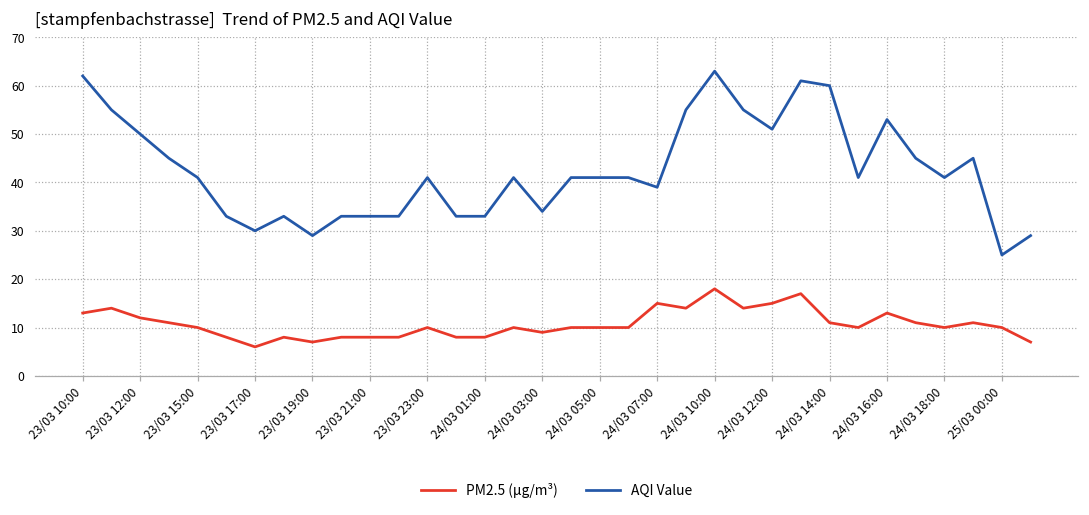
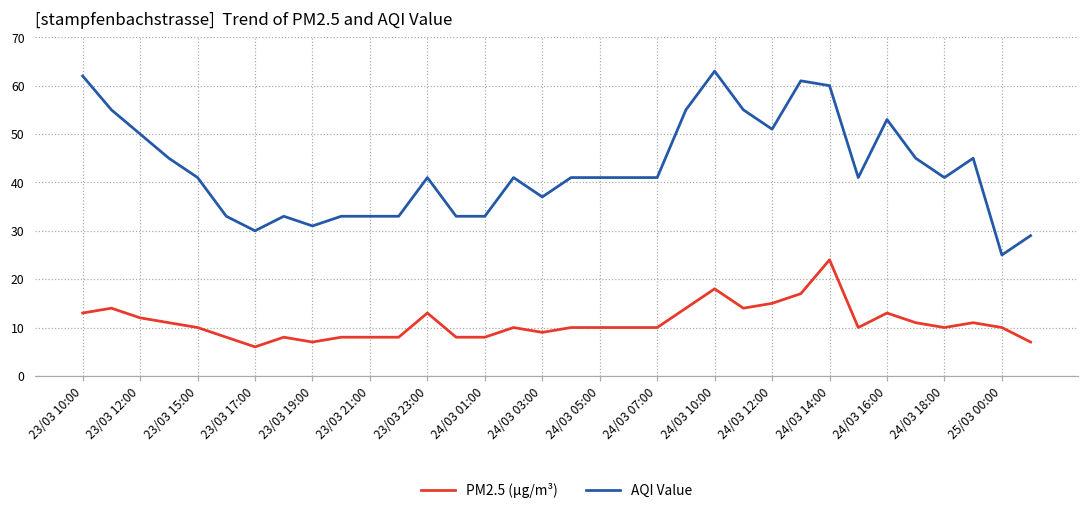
AQI Value, 23/03 19:00: 29 -> 31
PM2.5 (µg/m³), 23/03 23:00: 10 -> 13
AQI Value, 24/03 03:00: 34 -> 37
PM2.5 (µg/m³), 24/03 07:00: 15 -> 10
AQI Value, 24/03 07:00: 39 -> 41
PM2.5 (µg/m³), 24/03 14:00: 11 -> 24
